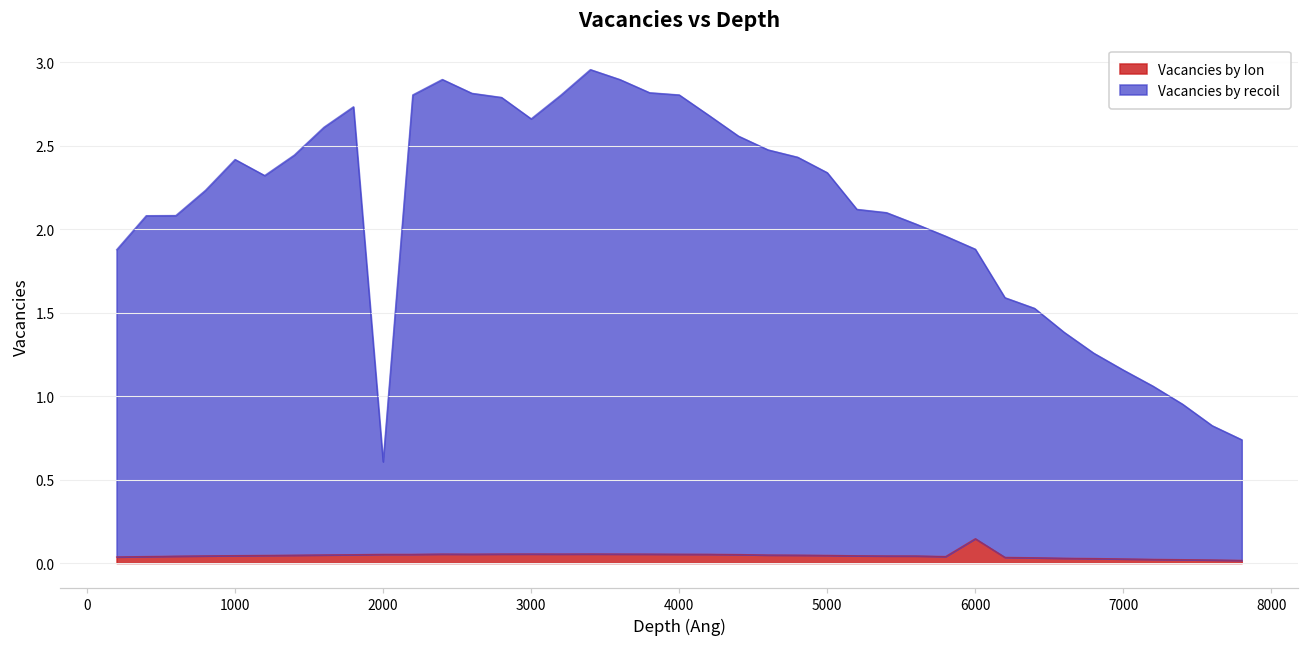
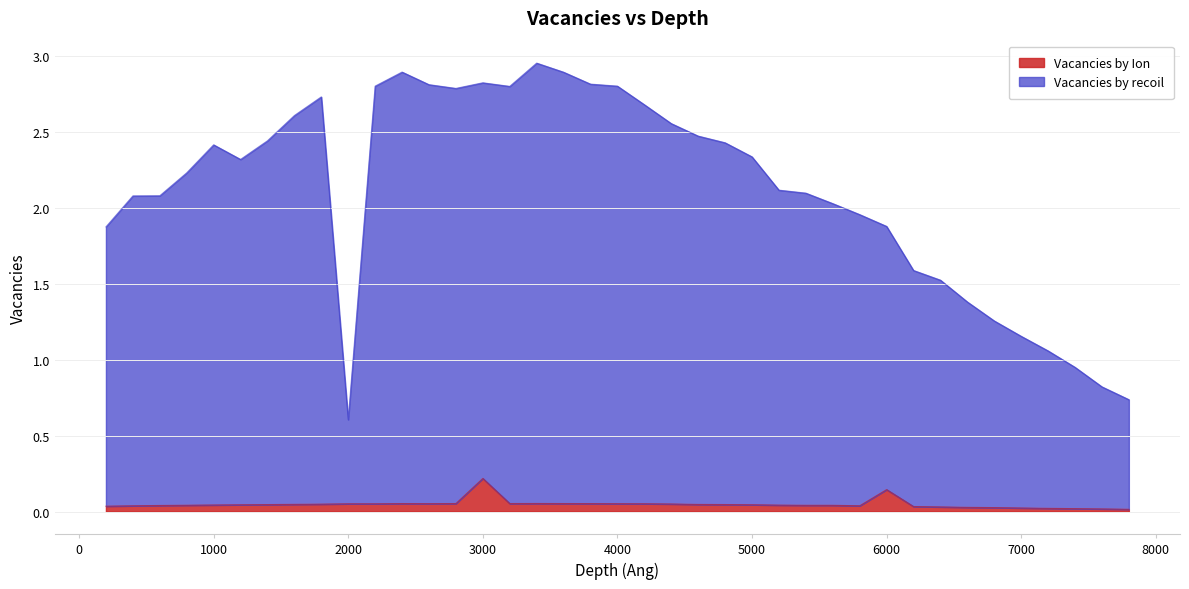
Vacancies by Ion, 3000: 0.05 -> 0.22
